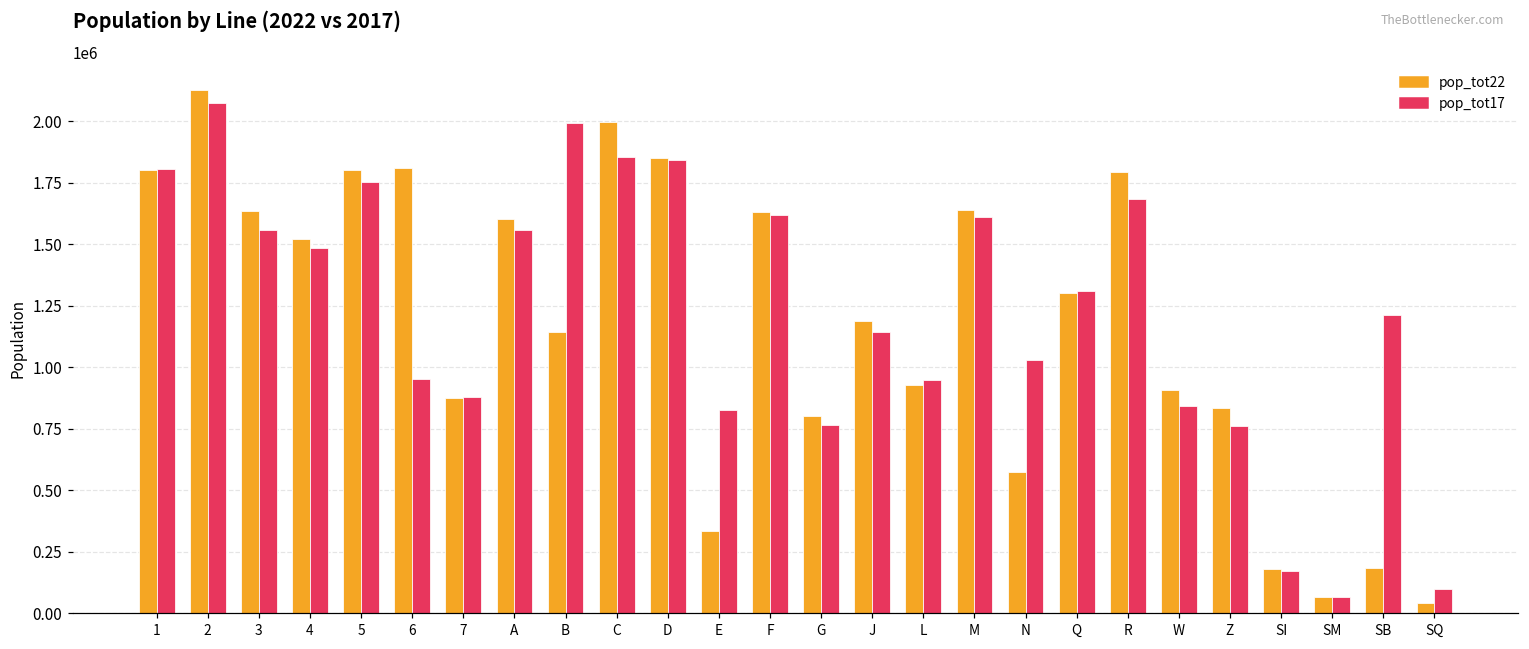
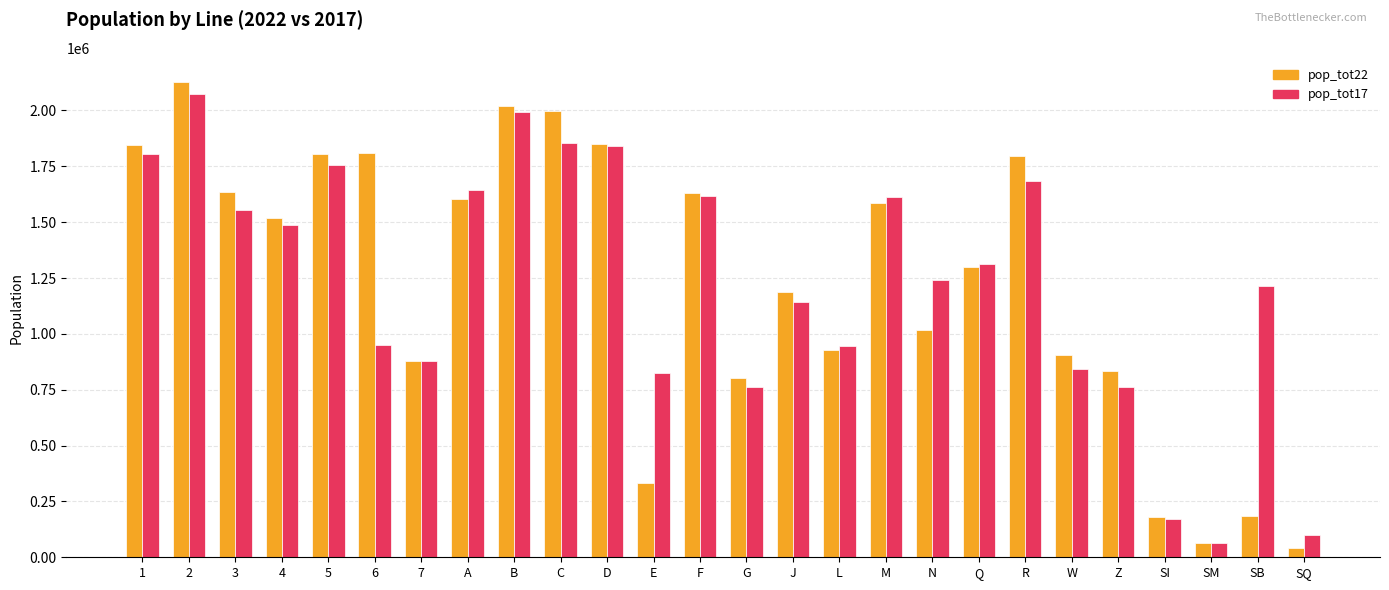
pop_tot22, 1: 1800000 -> 1850000
pop_tot17, A: 1560000 -> 1640000
pop_tot22, B: 1140000 -> 2020000
pop_tot22, M: 1640000 -> 1590000
pop_tot22, N: 570000 -> 1020000
pop_tot17, N: 1030000 -> 1240000
